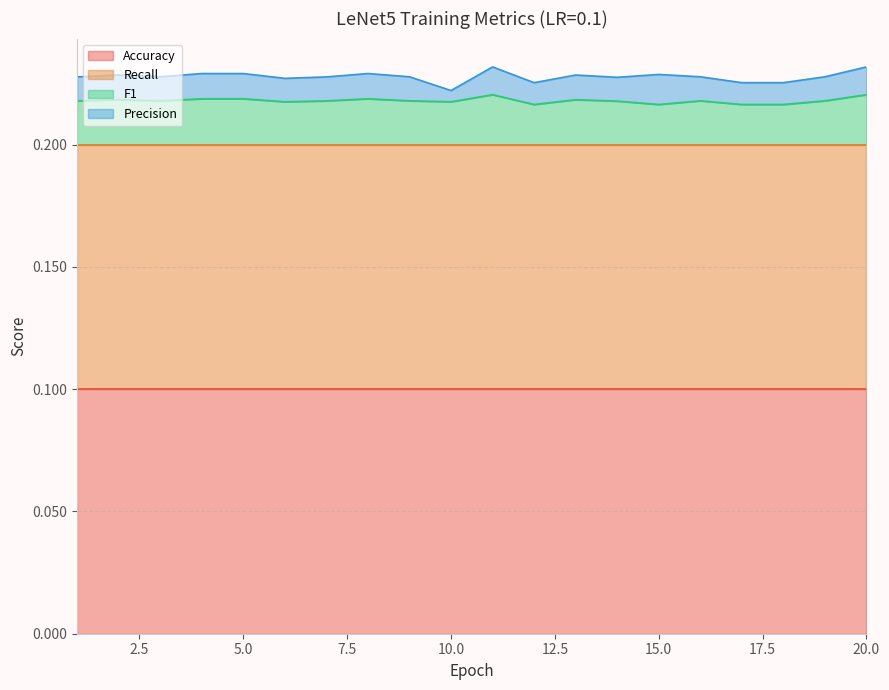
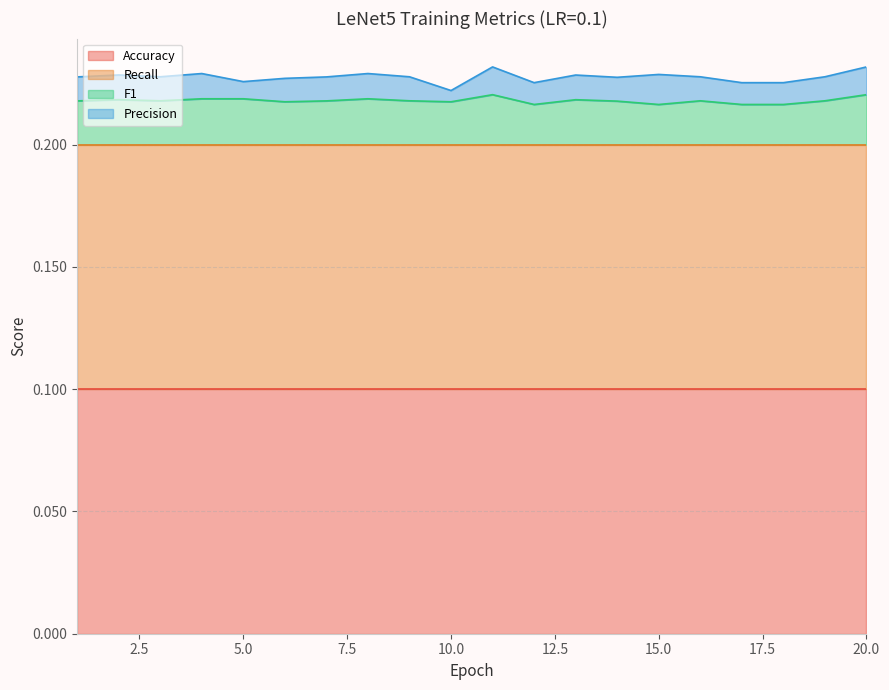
Precision, 5.0: 0.010 -> 0.007
